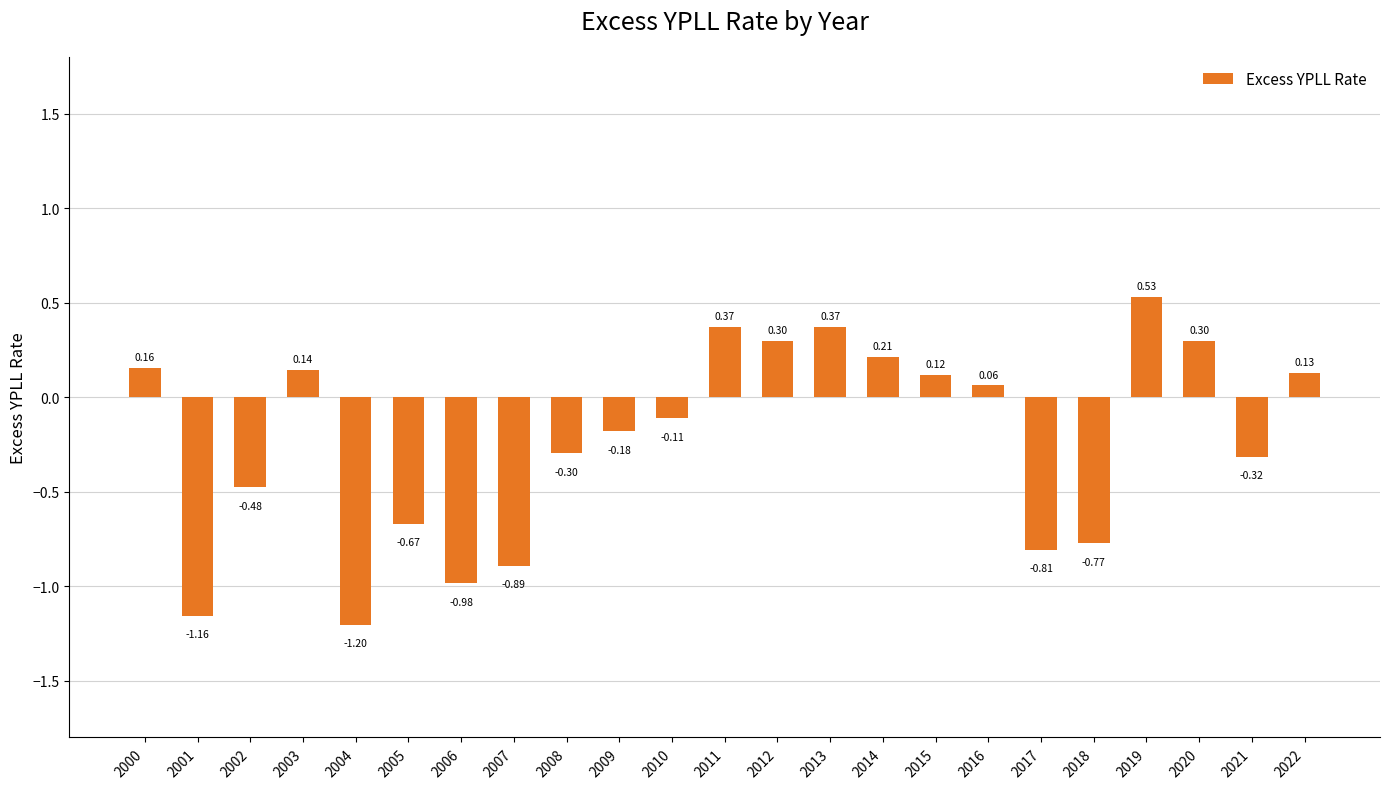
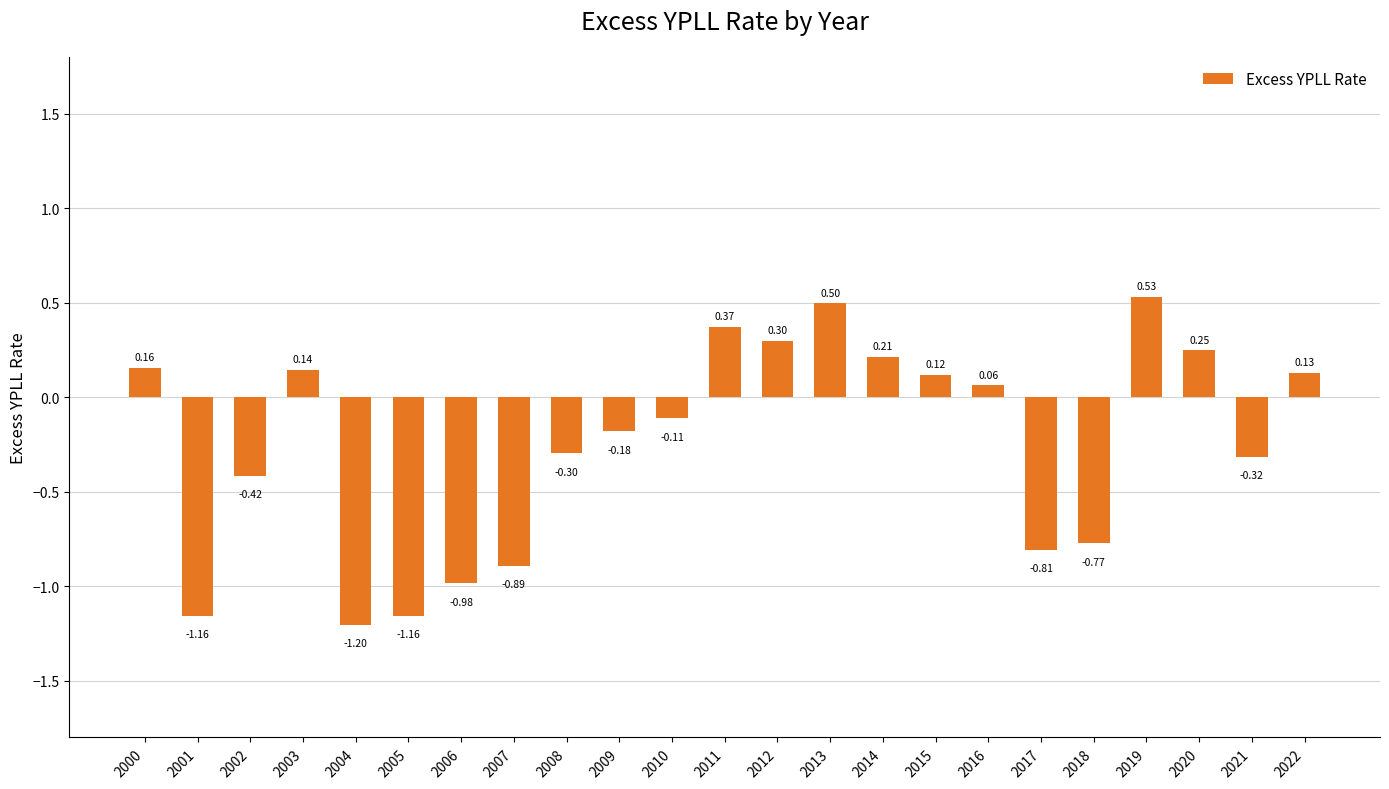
2002: -0.48 -> -0.42
2005: -0.67 -> -1.16
2013: 0.37 -> 0.50
2020: 0.30 -> 0.25
